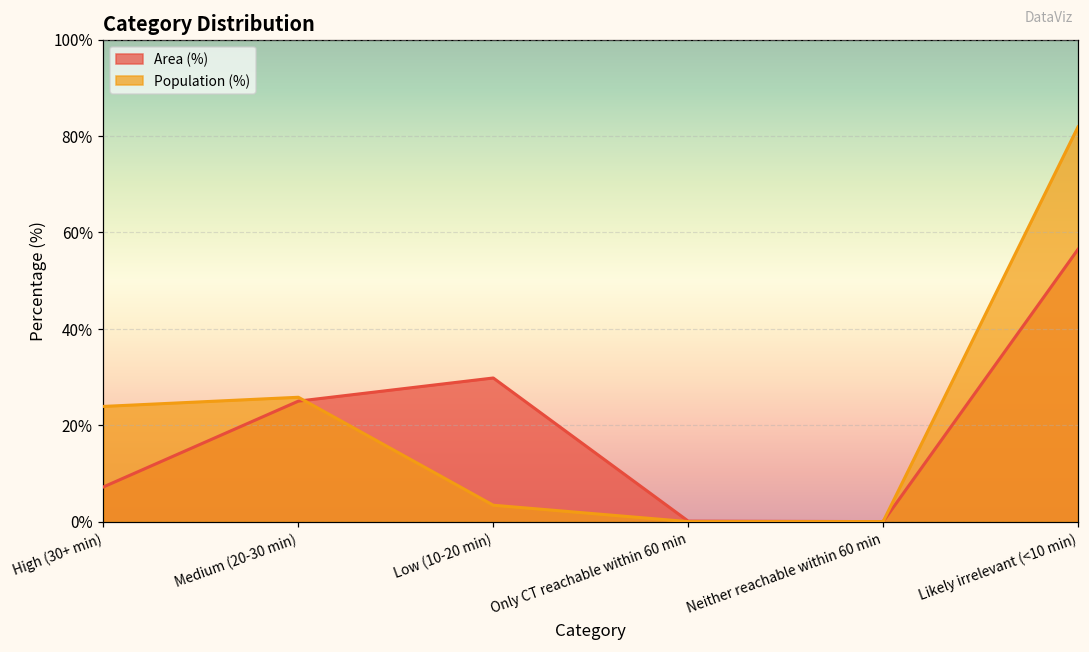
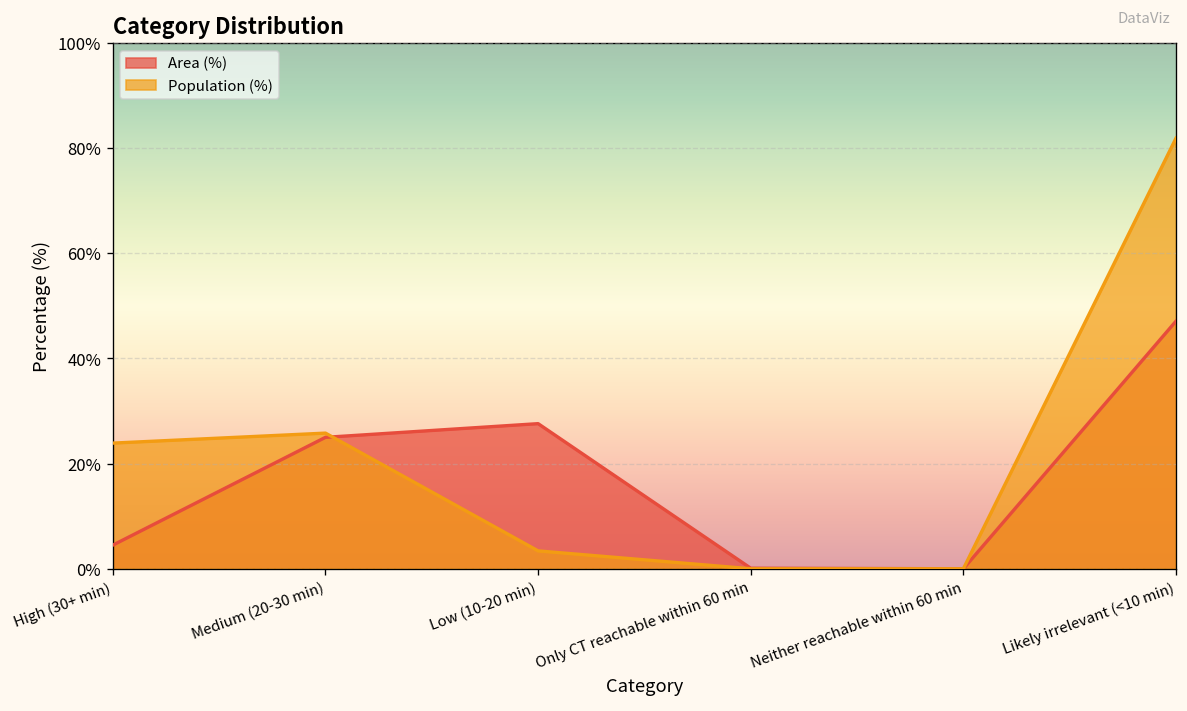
Area (%), High (30+ min): 7% -> 5%
Area (%), Low (10-20 min): 30% -> 28%
Area (%), Likely irrelevant (<10 min): 57% -> 47%
